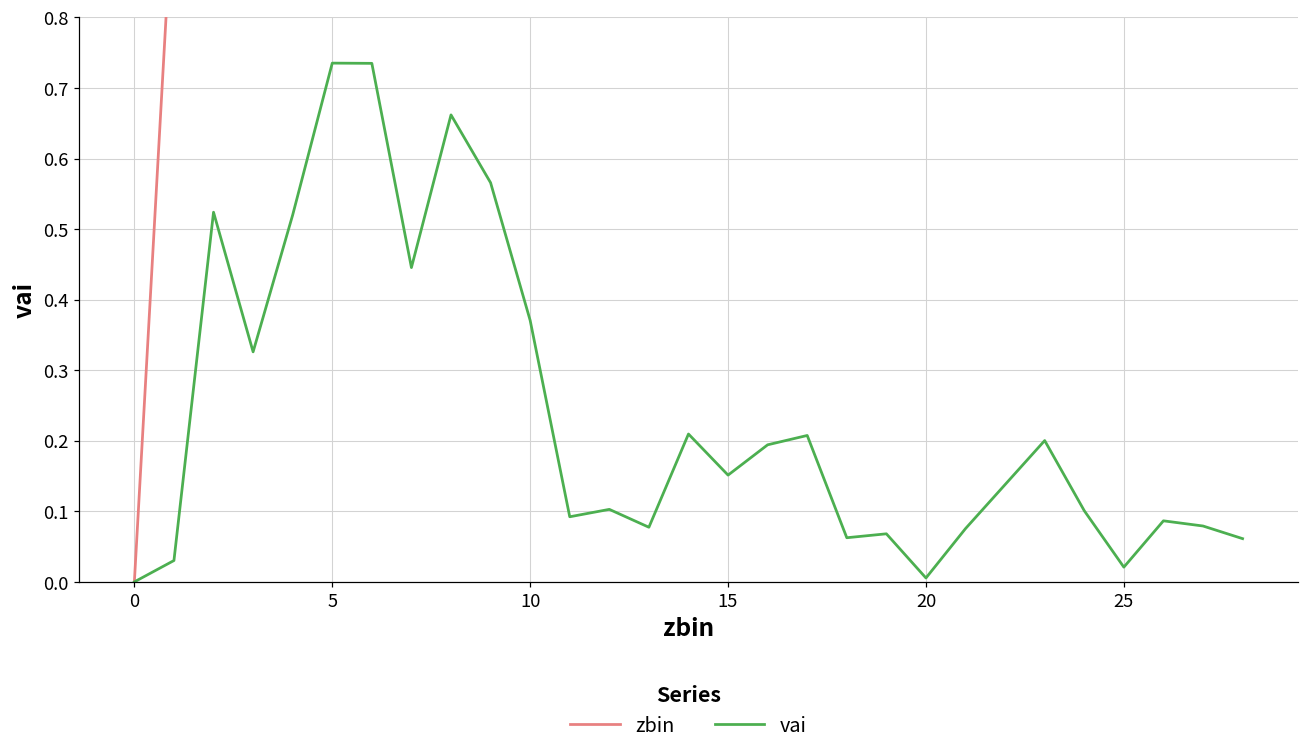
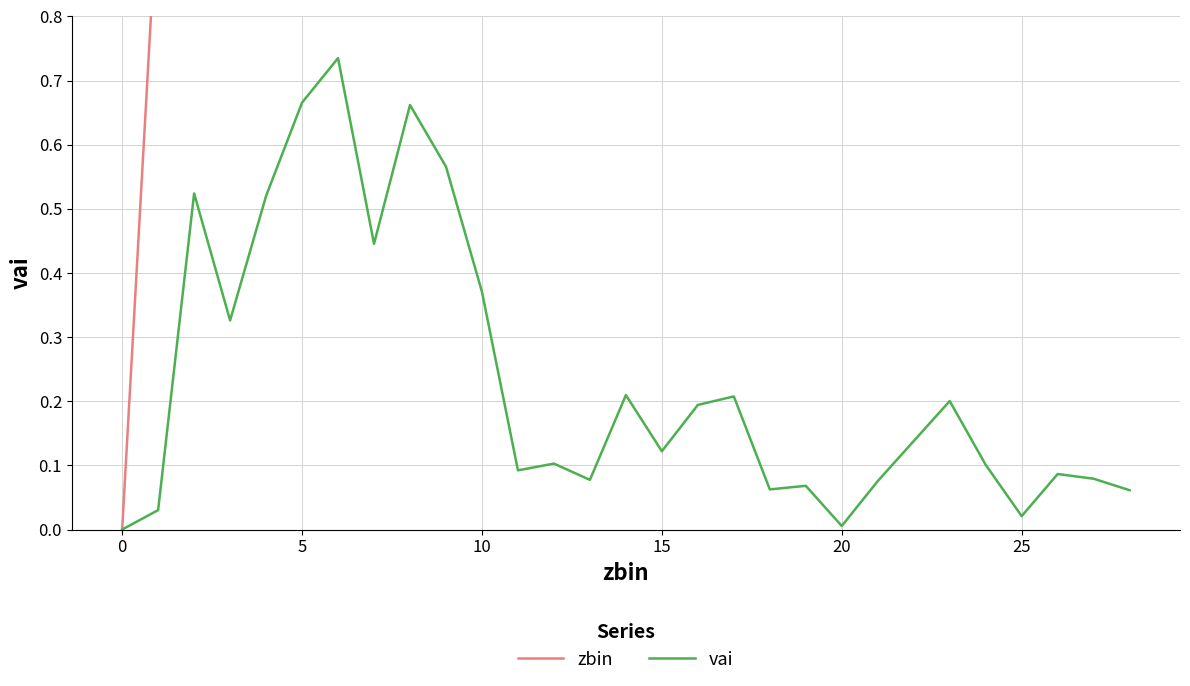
vai, 5: 0.74 -> 0.67
vai, 15: 0.15 -> 0.12
